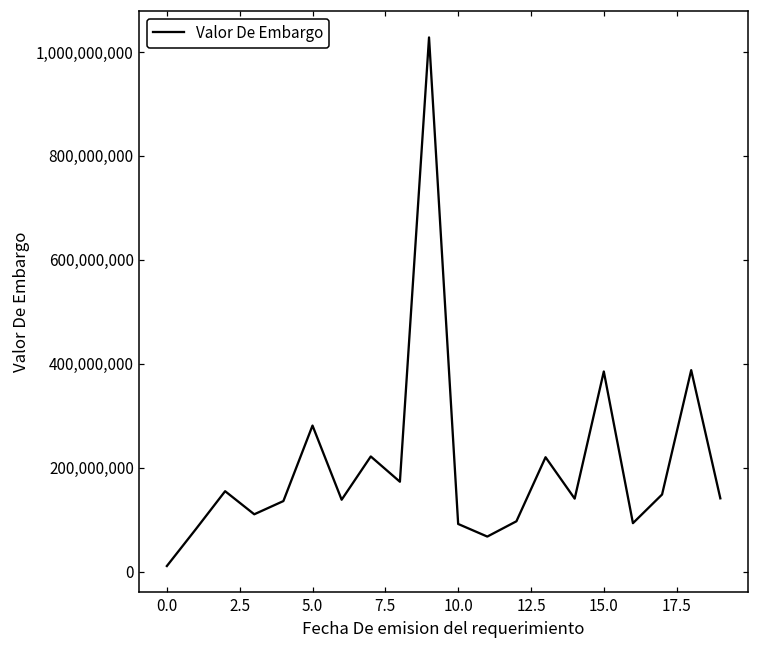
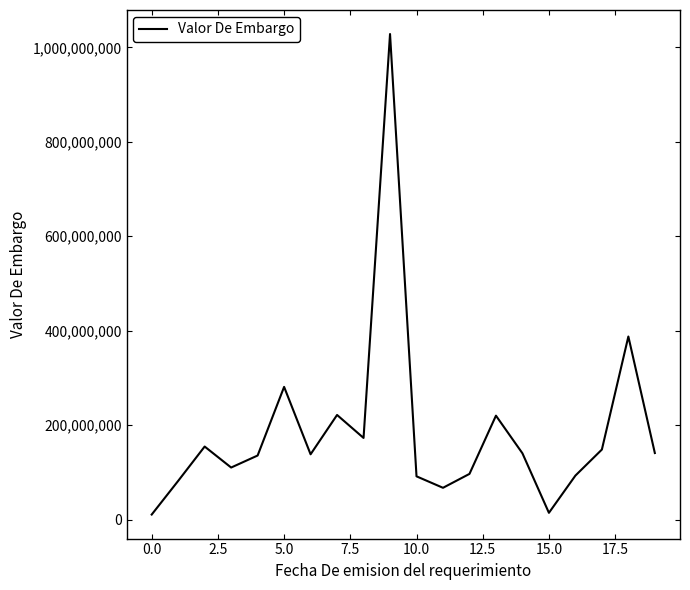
15.0: 390,000,000 -> 10,000,000
